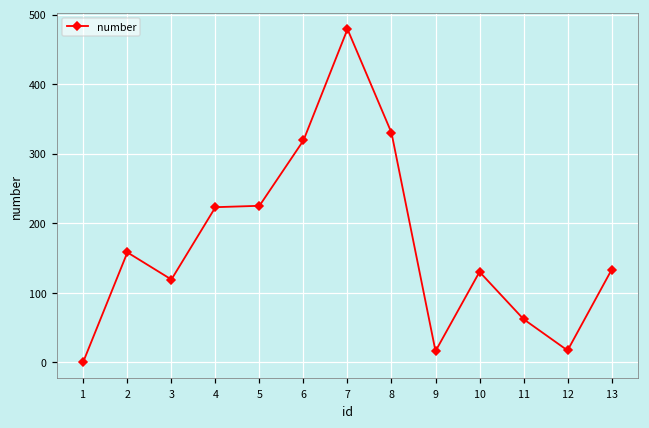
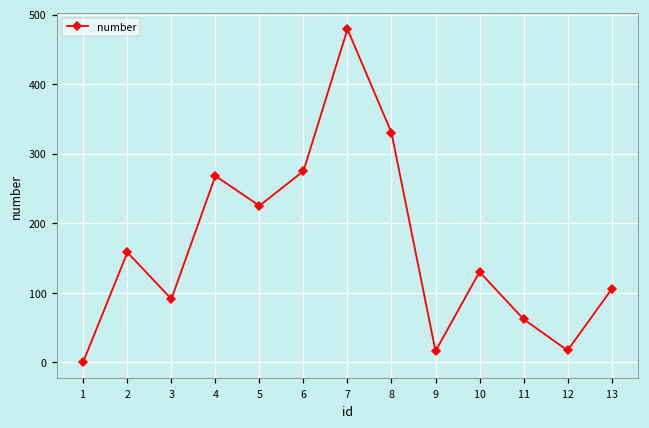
3: 120 -> 90
4: 220 -> 270
6: 320 -> 280
13: 130 -> 110
